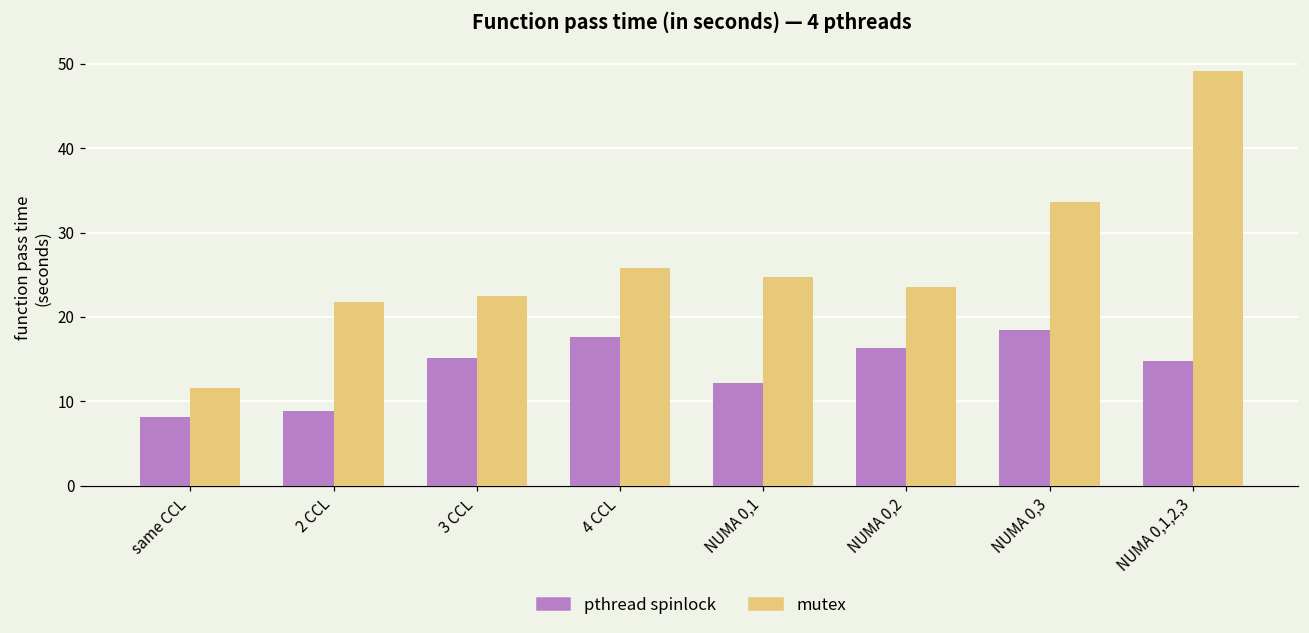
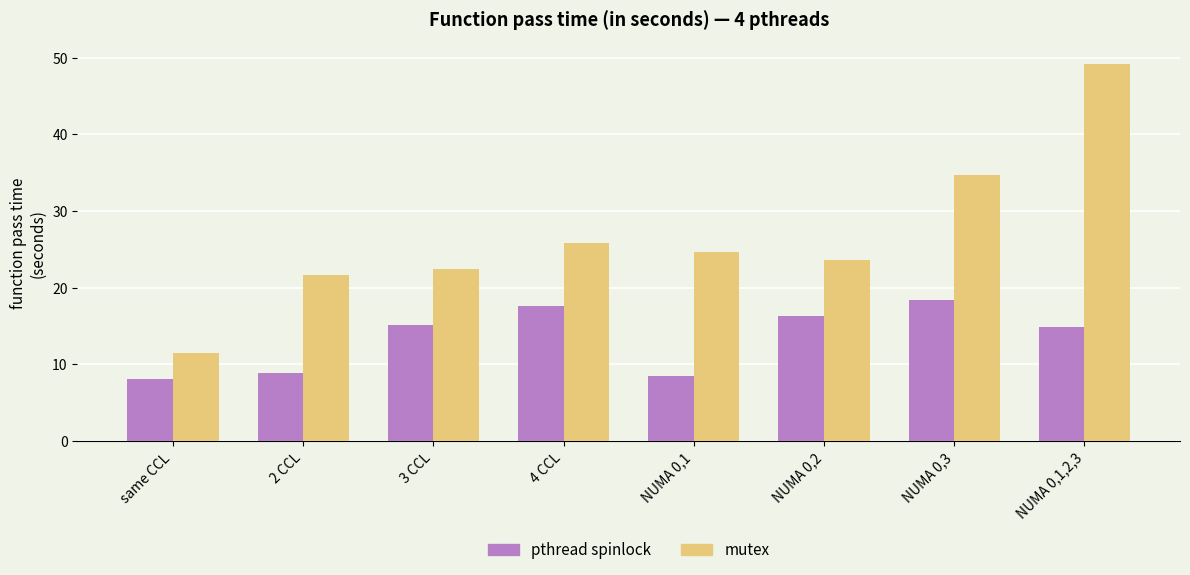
pthread spinlock, NUMA 0,1: 12 -> 8
mutex, NUMA 0,3: 34 -> 35
